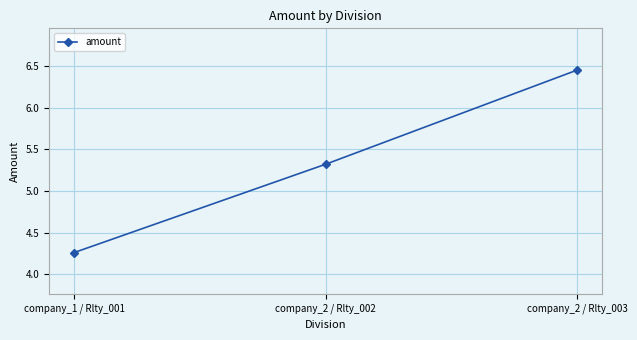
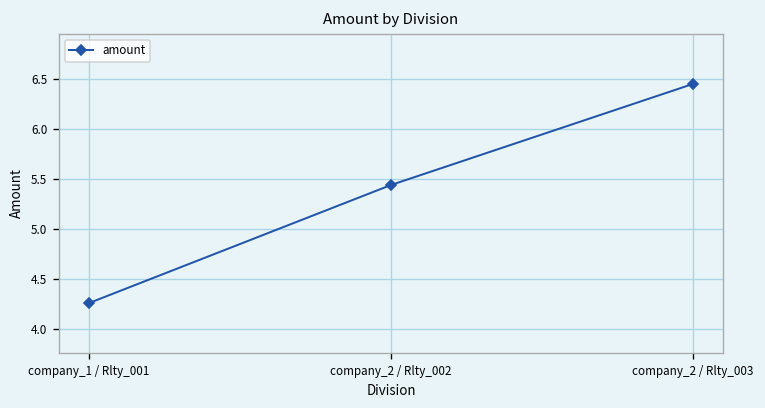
company_2 / Rlty_002: 5.3 -> 5.4
